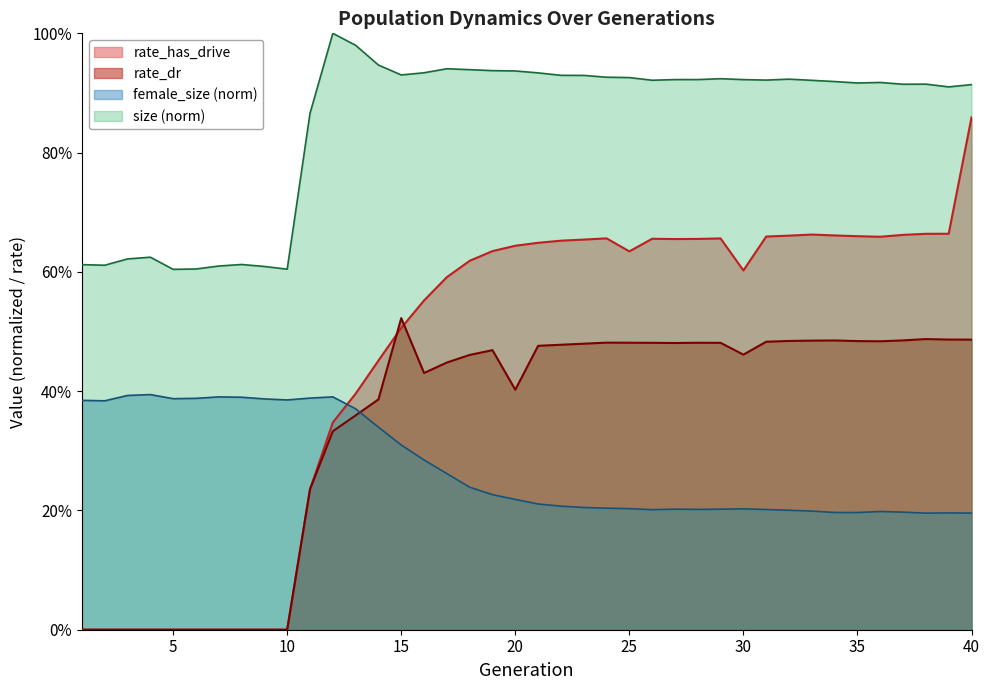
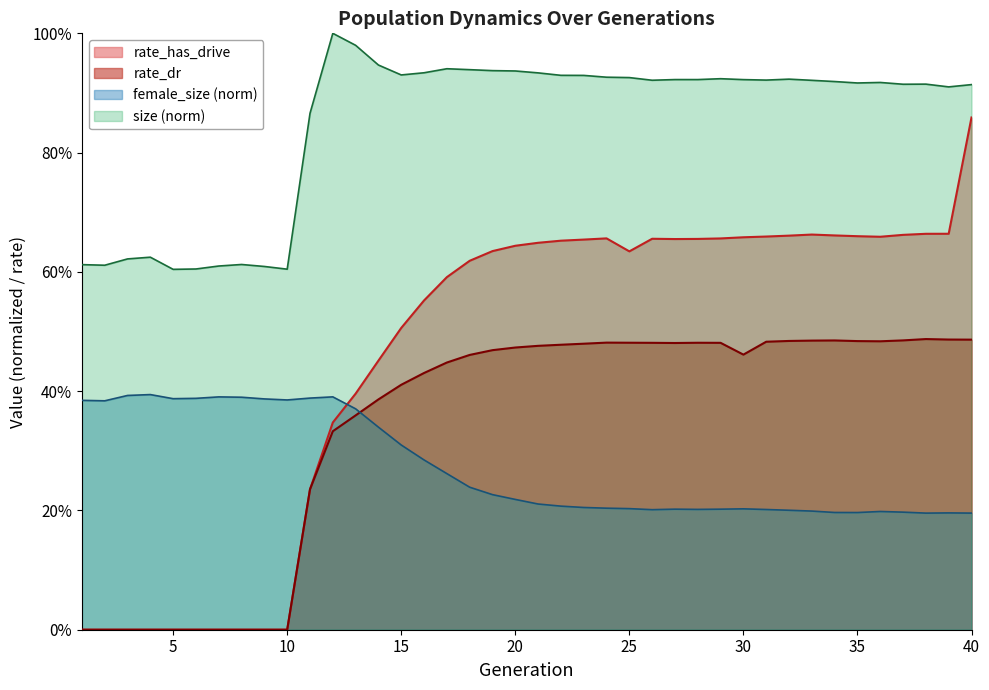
rate_dr, 15: 52% -> 41%
rate_dr, 20: 40% -> 47%
rate_has_drive, 30: 60% -> 66%
